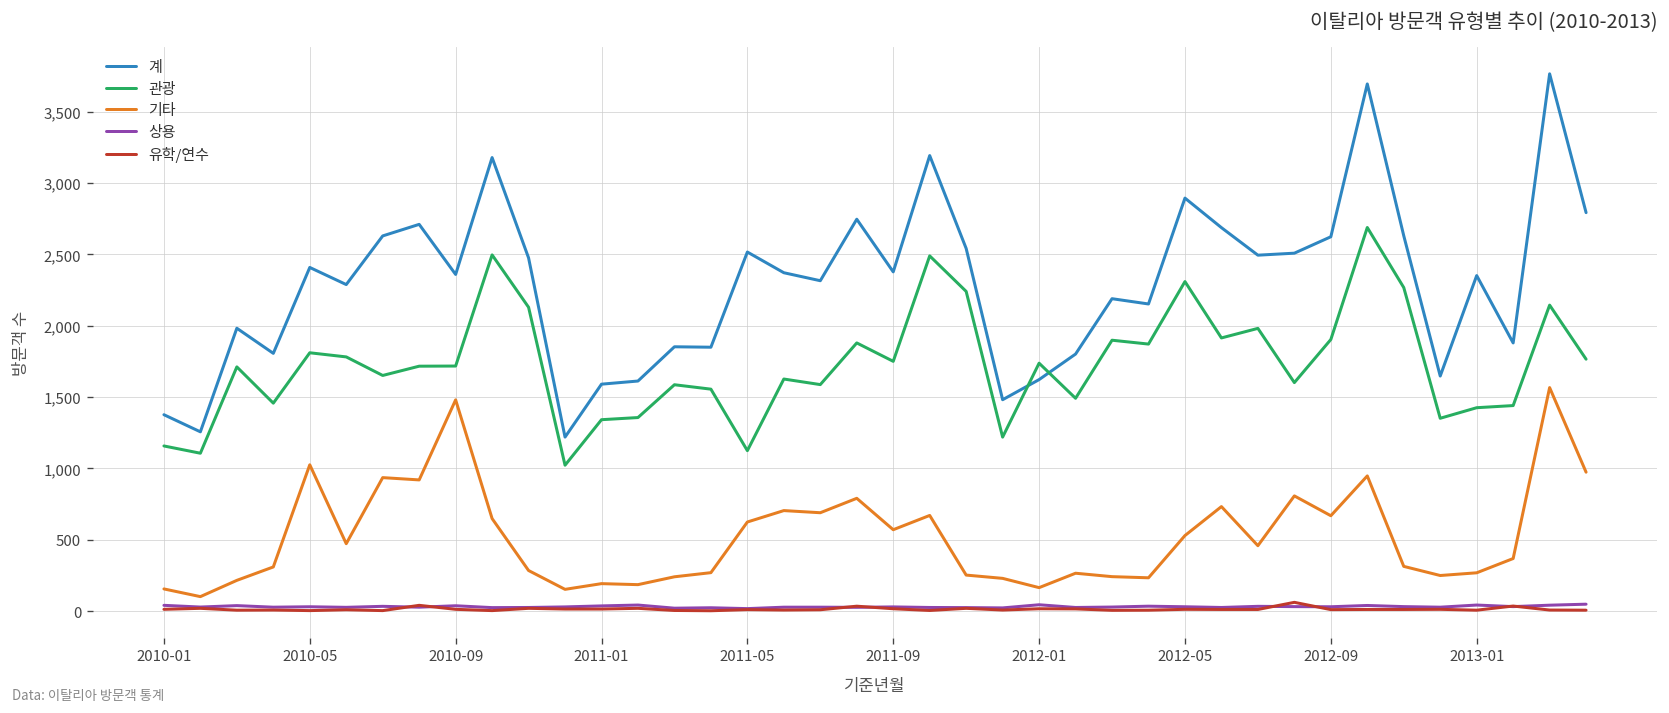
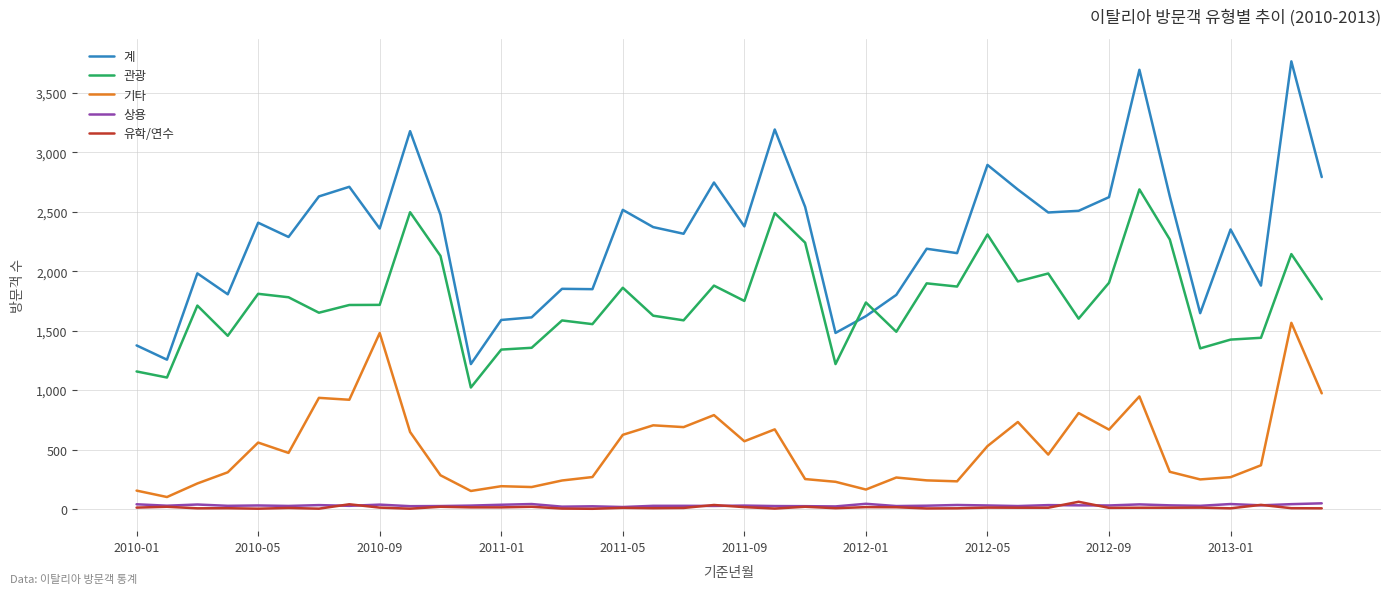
기타, 2010-05: 1,030 -> 560
관광, 2011-05: 1,120 -> 1,860
